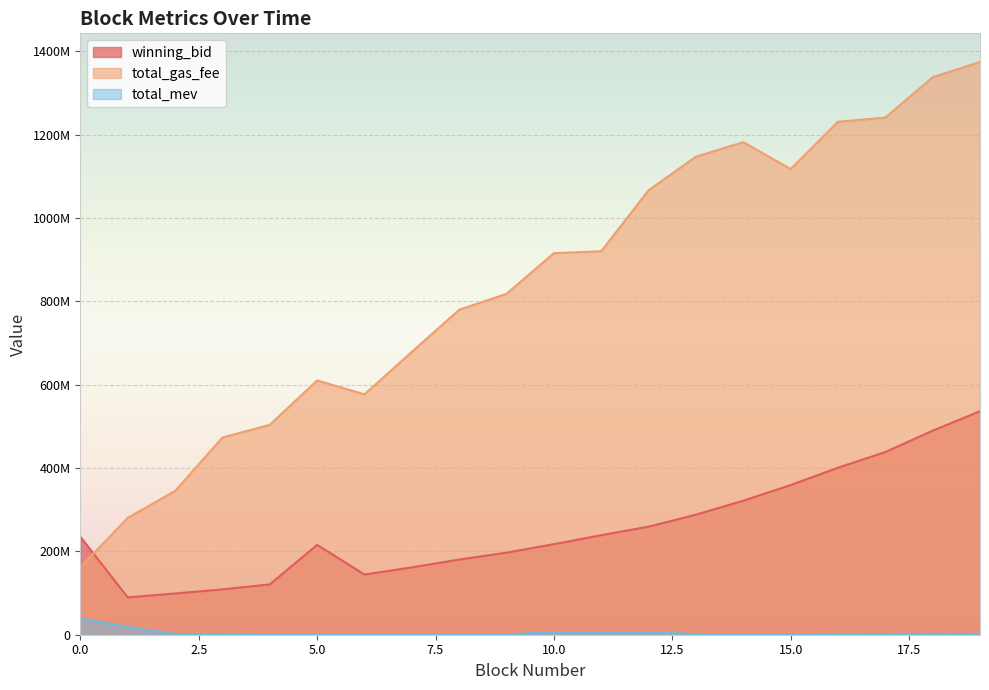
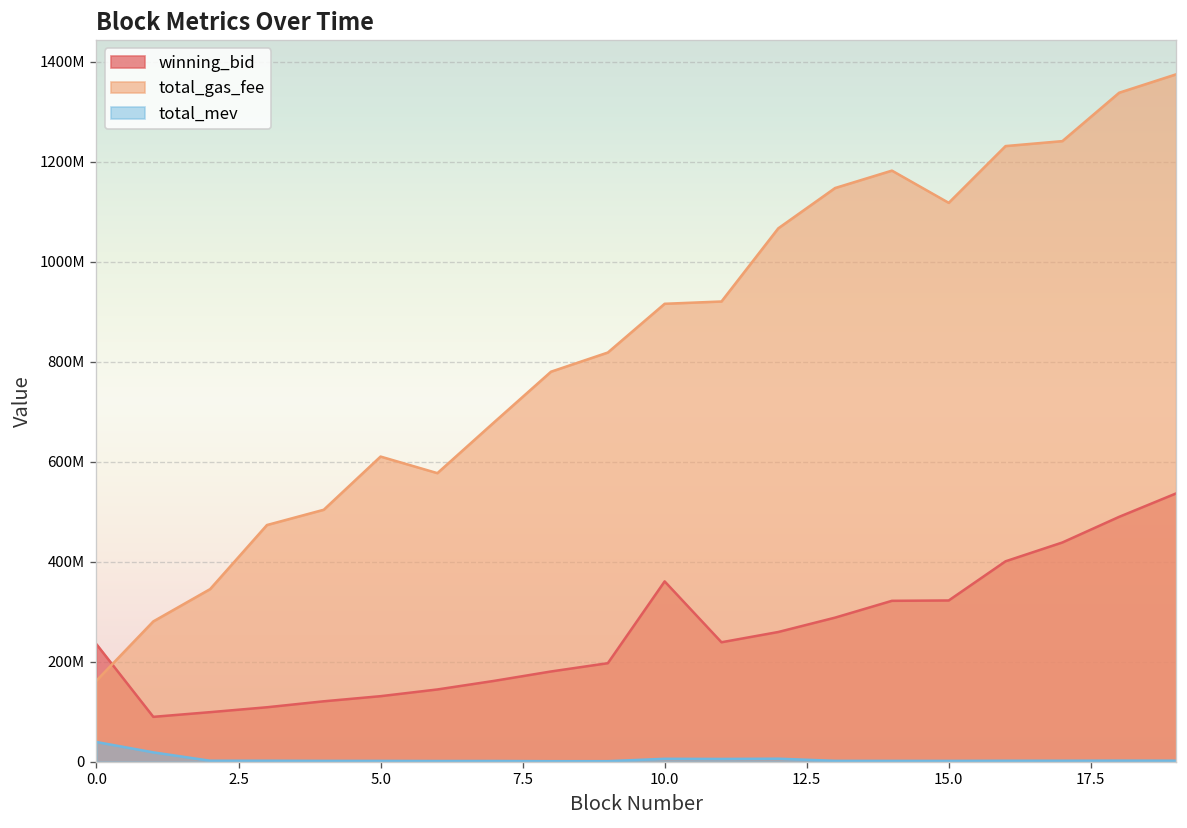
winning_bid, 5.0: 220000000 -> 130000000
winning_bid, 10.0: 220000000 -> 360000000
winning_bid, 15.0: 360000000 -> 320000000
